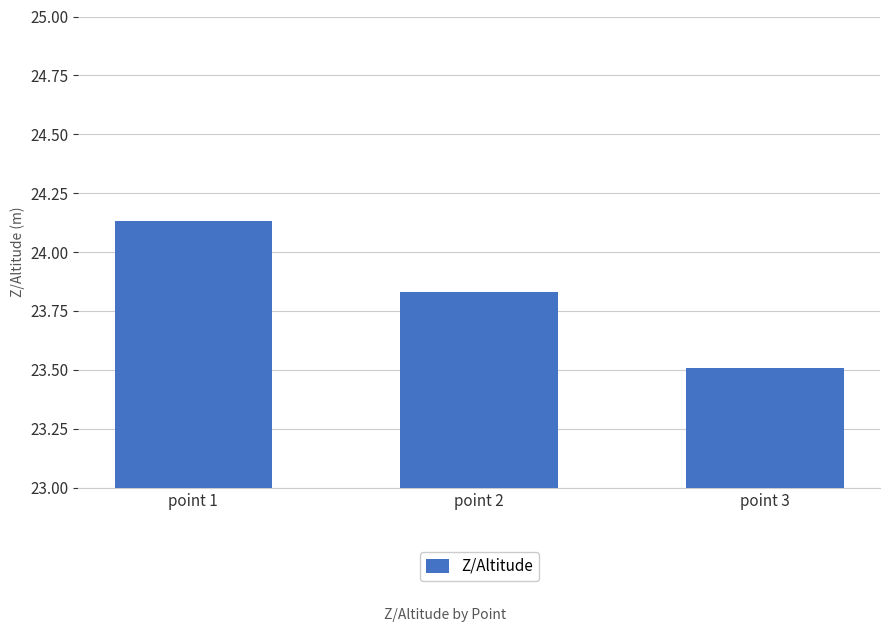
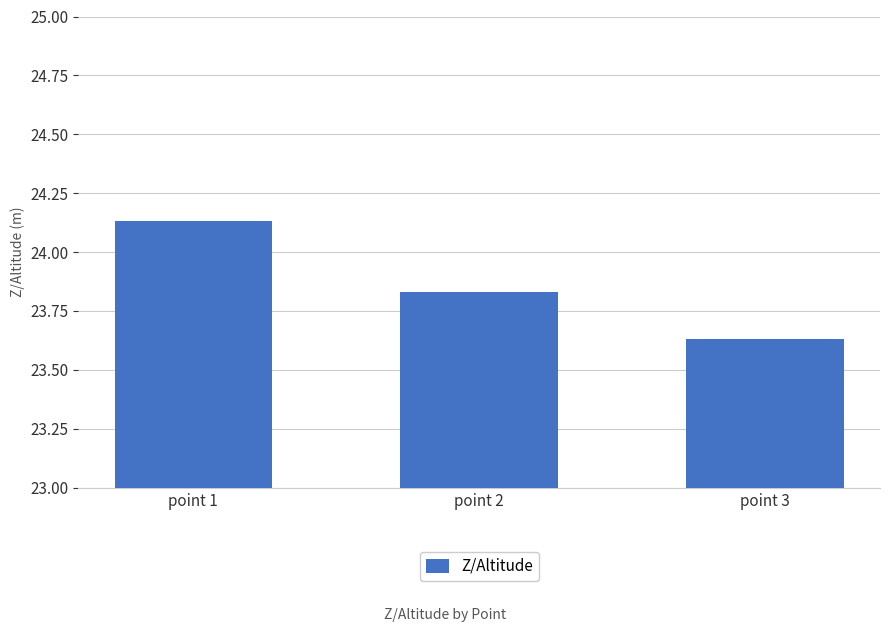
point 3: 23.51 -> 23.63
